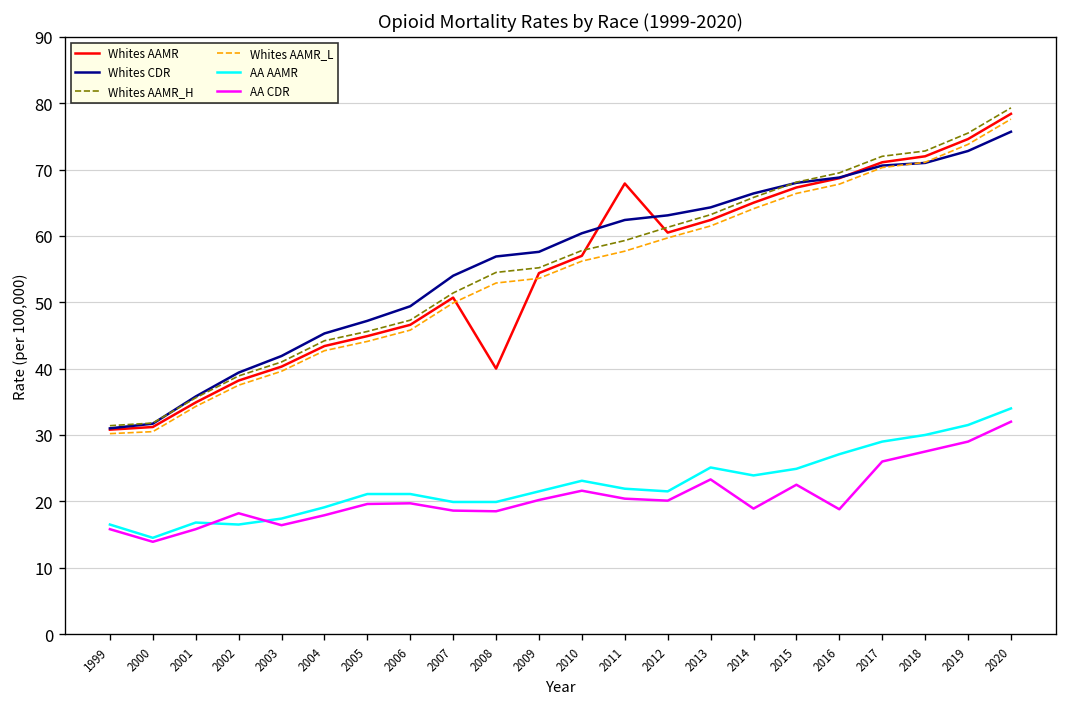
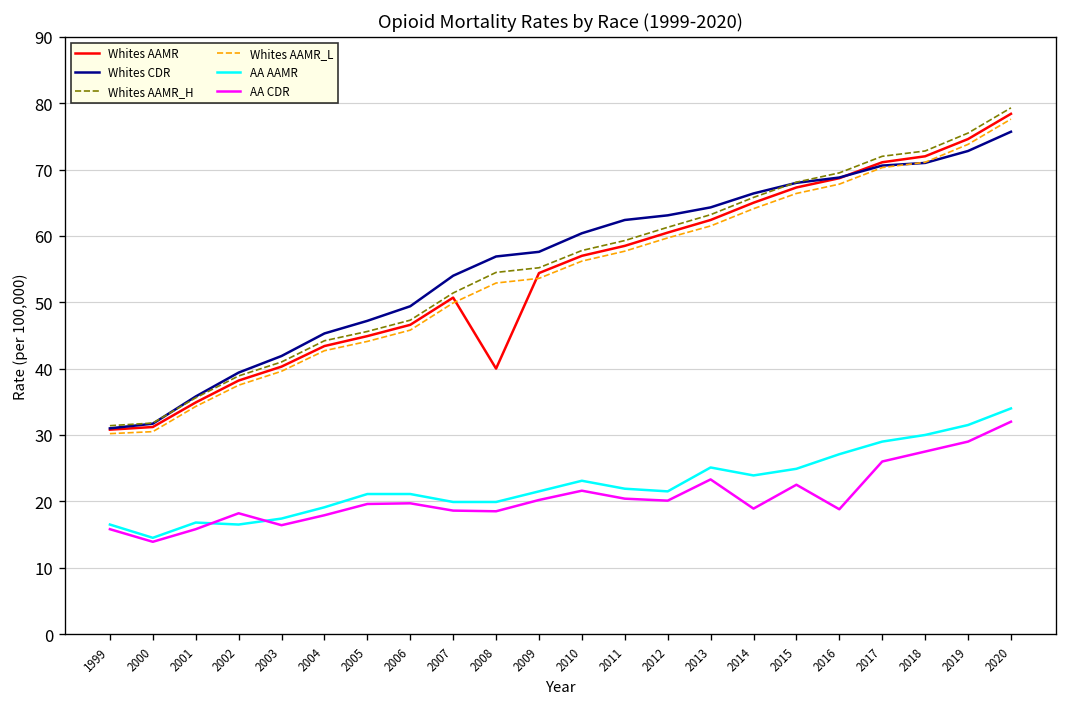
Whites AAMR, 2011: 68 -> 59
